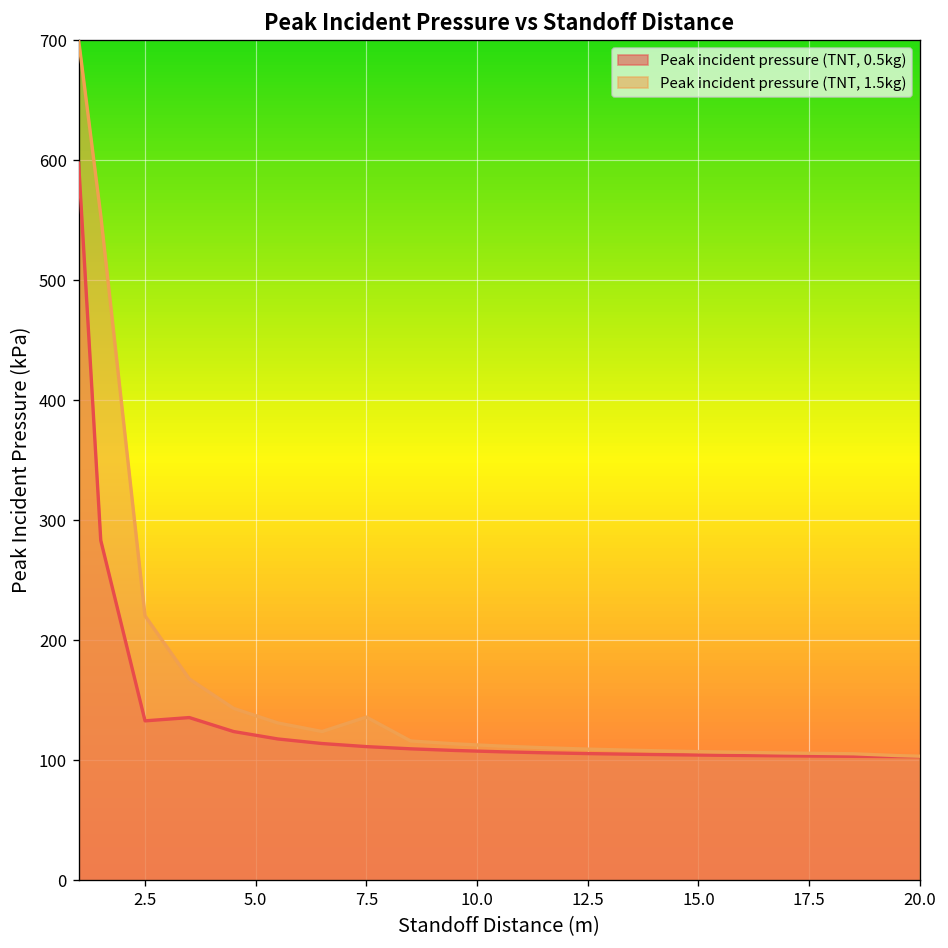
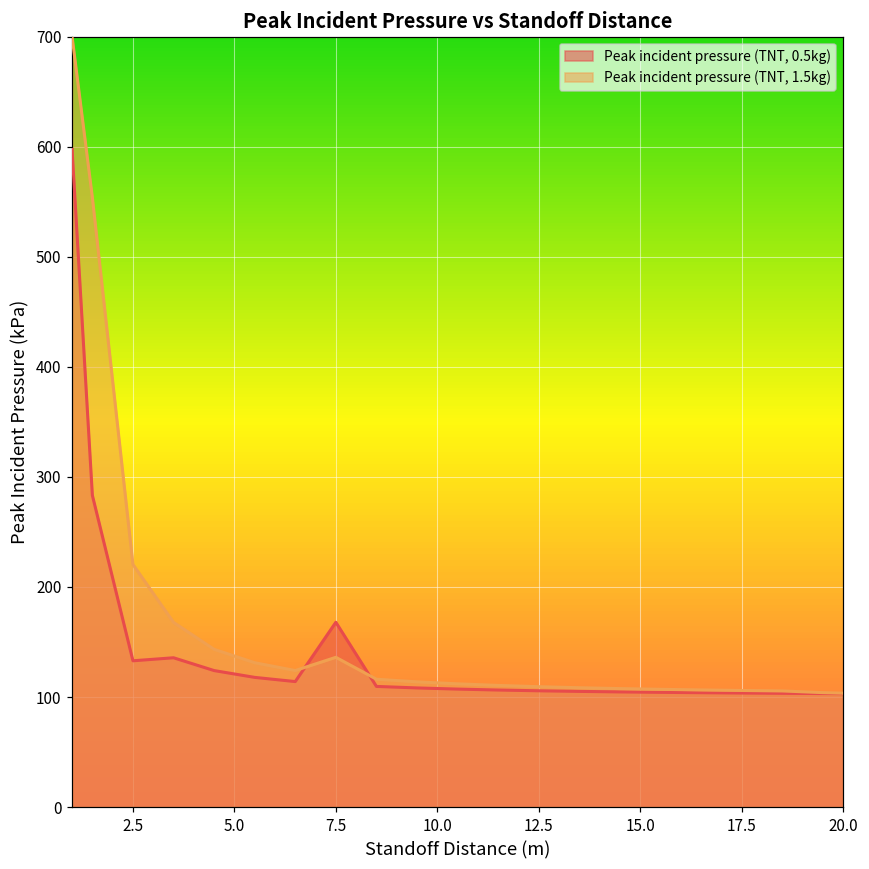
Peak incident pressure (TNT, 0.5kg), 7.5: 111 -> 168
